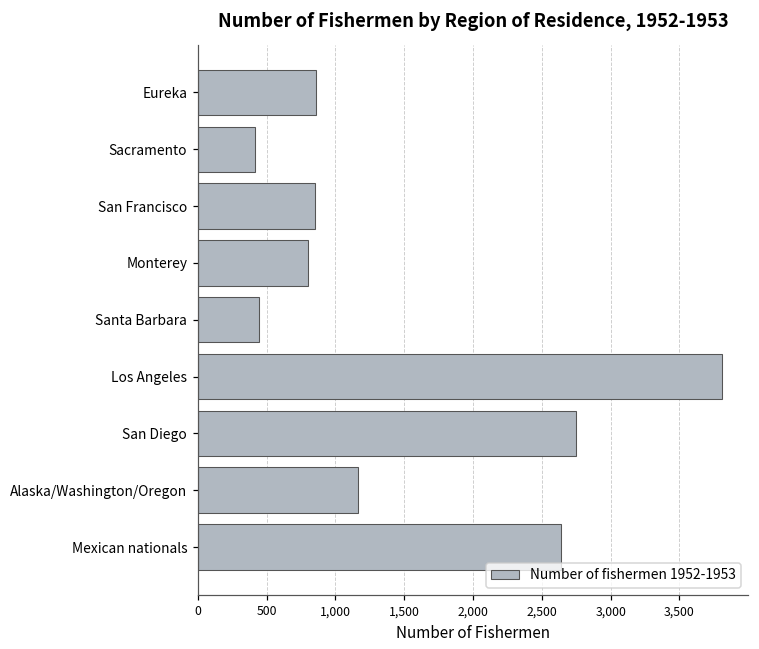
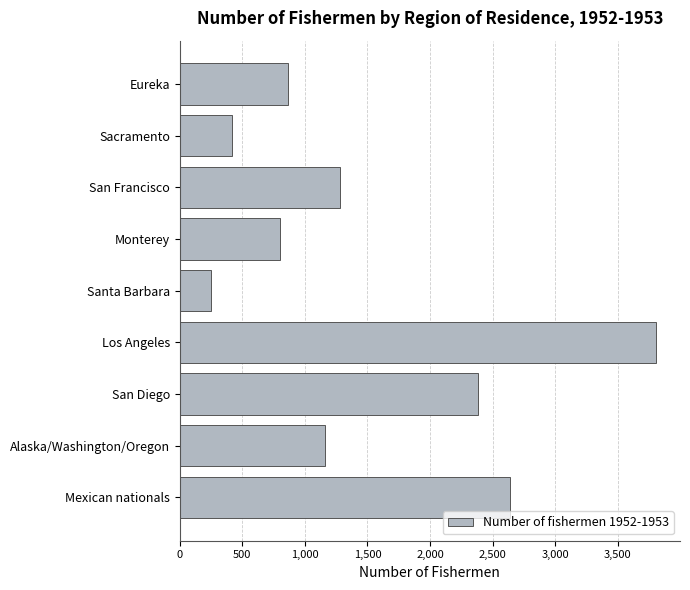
San Francisco: 850 -> 1,280
Santa Barbara: 450 -> 250
San Diego: 2,750 -> 2,390
